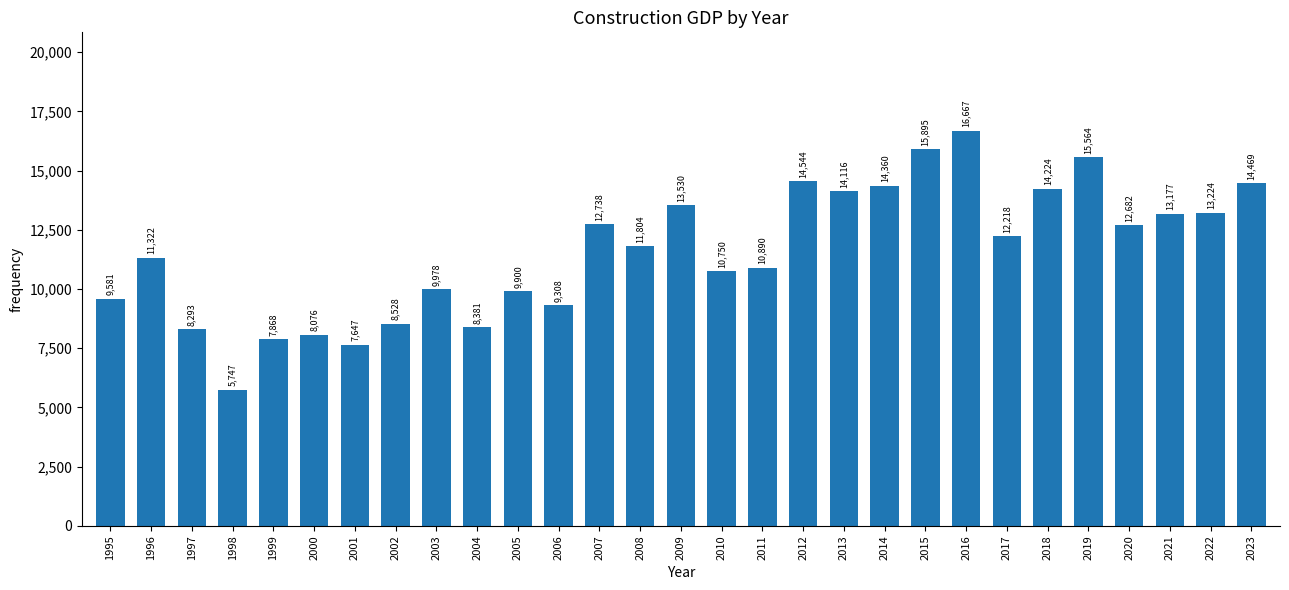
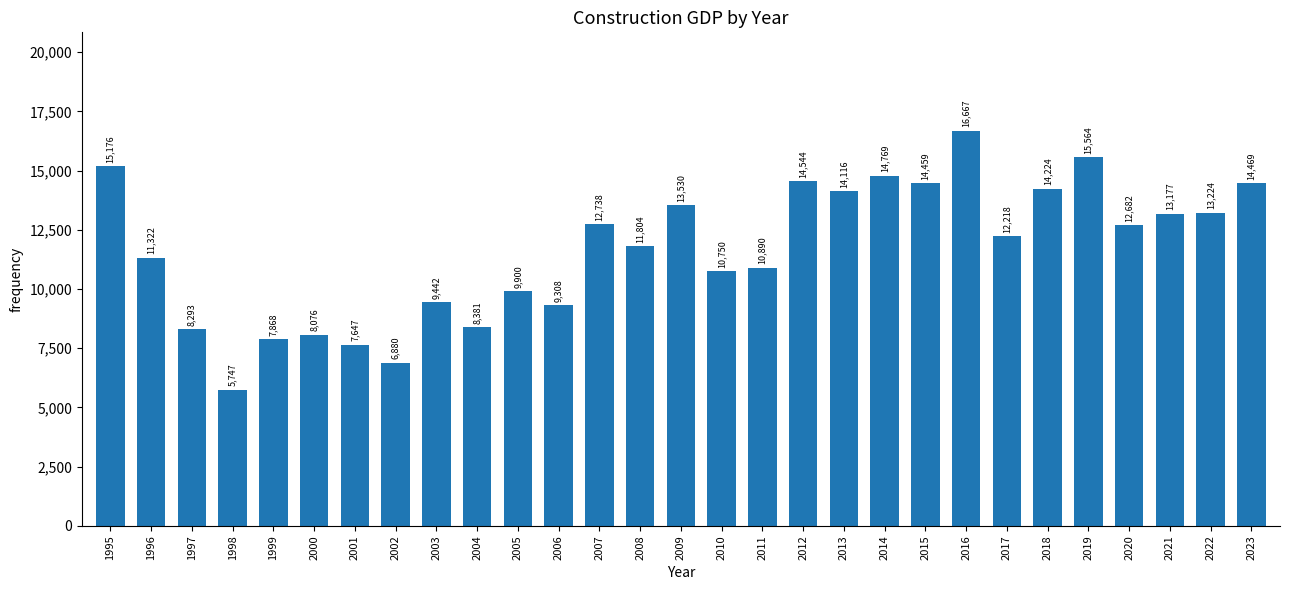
1995: 9,581 -> 15,176
2002: 8,528 -> 6,880
2003: 9,978 -> 9,442
2014: 14,360 -> 14,769
2015: 15,895 -> 14,459
